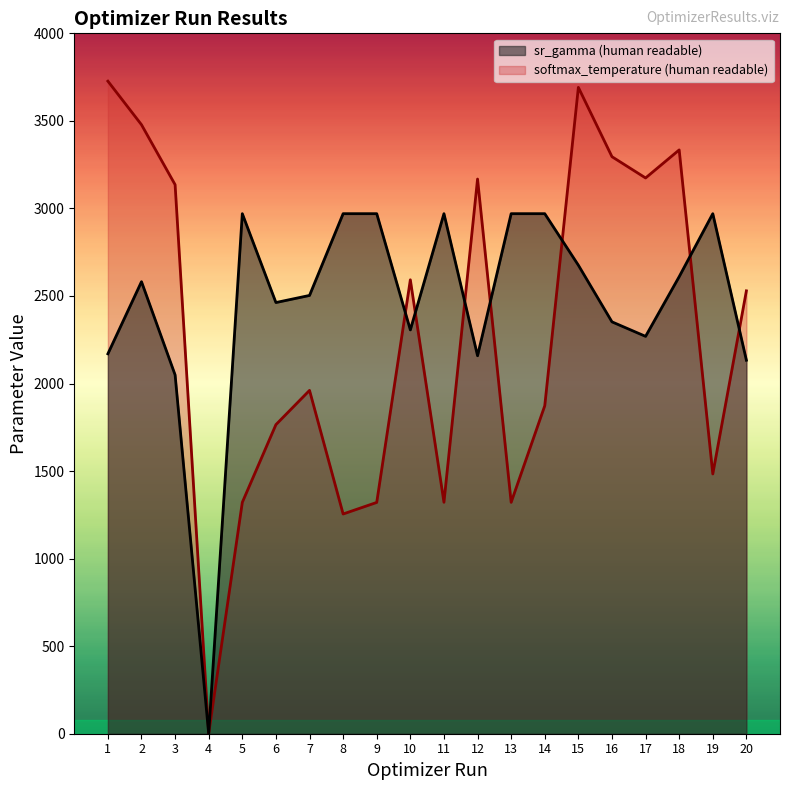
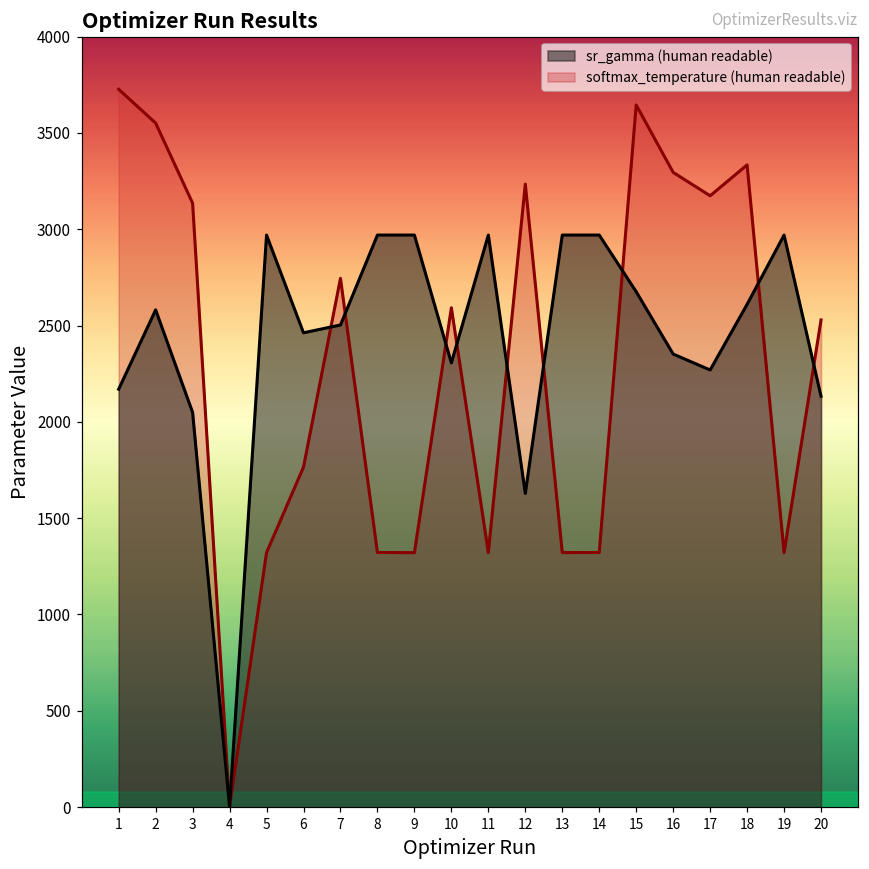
softmax_temperature (human readable), 2: 3480 -> 3550
softmax_temperature (human readable), 7: 1960 -> 2750
softmax_temperature (human readable), 8: 1250 -> 1320
sr_gamma (human readable), 12: 2160 -> 1630
softmax_temperature (human readable), 12: 3170 -> 3230
softmax_temperature (human readable), 14: 1870 -> 1320
softmax_temperature (human readable), 15: 3690 -> 3650
softmax_temperature (human readable), 19: 1480 -> 1320
